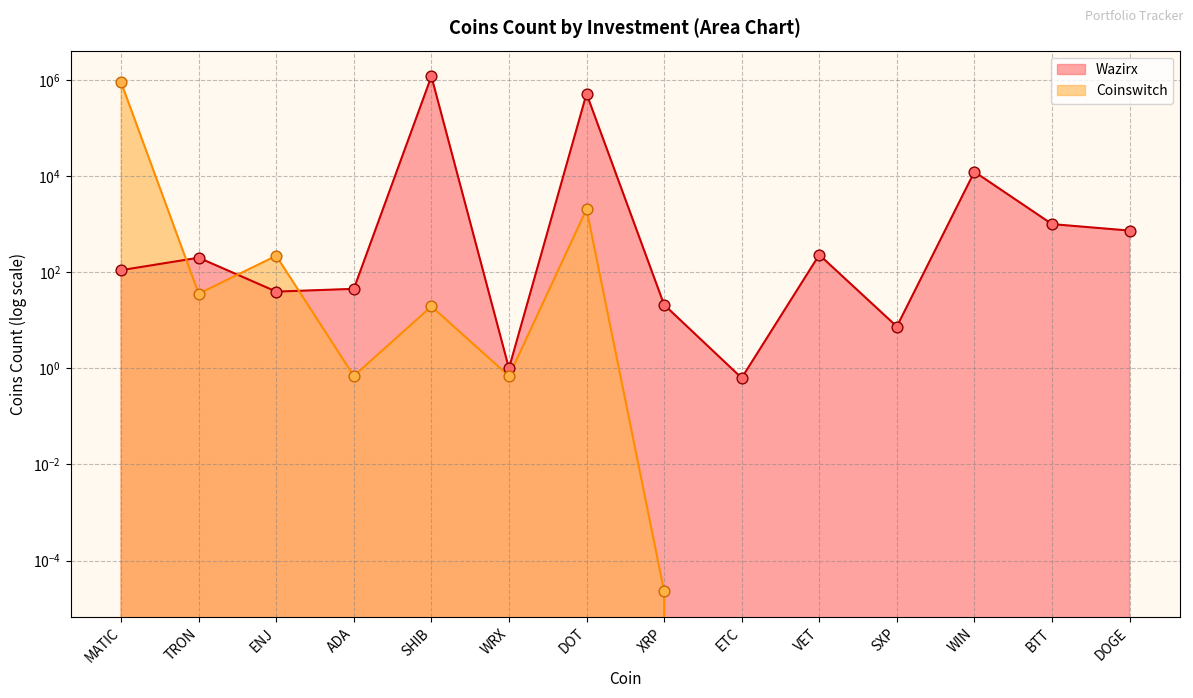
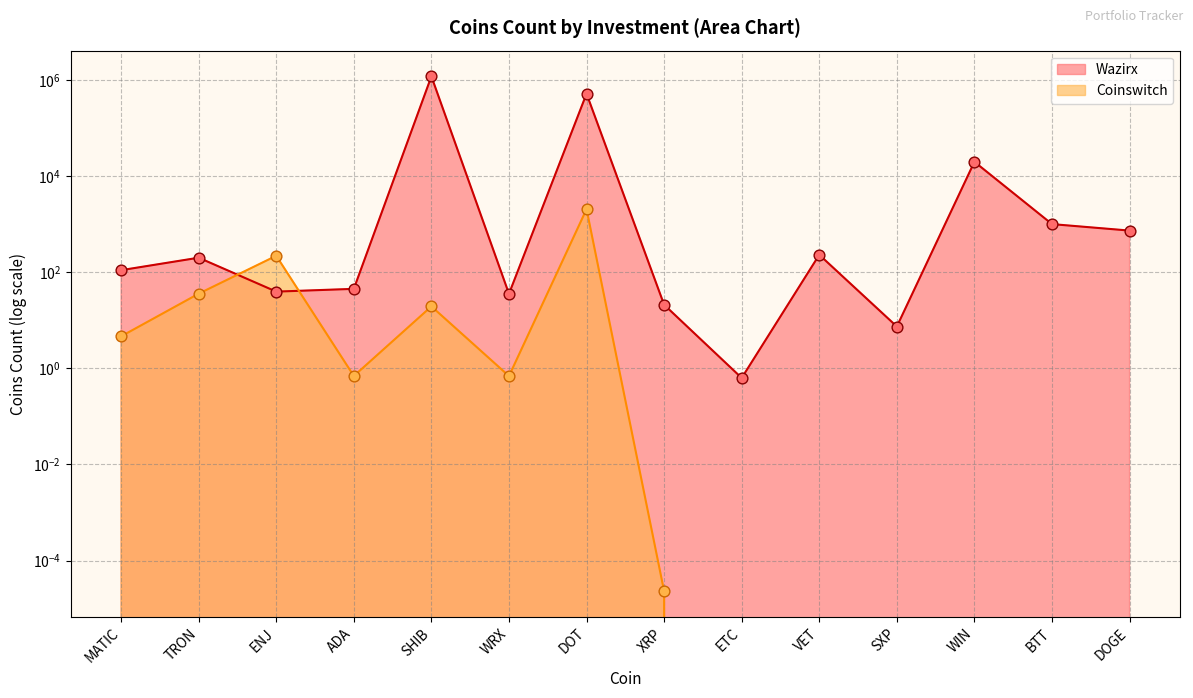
Coinswitch, MATIC: 900000 -> 5
Wazirx, WRX: 1.0 -> 40
Wazirx, WIN: 12000 -> 20000
